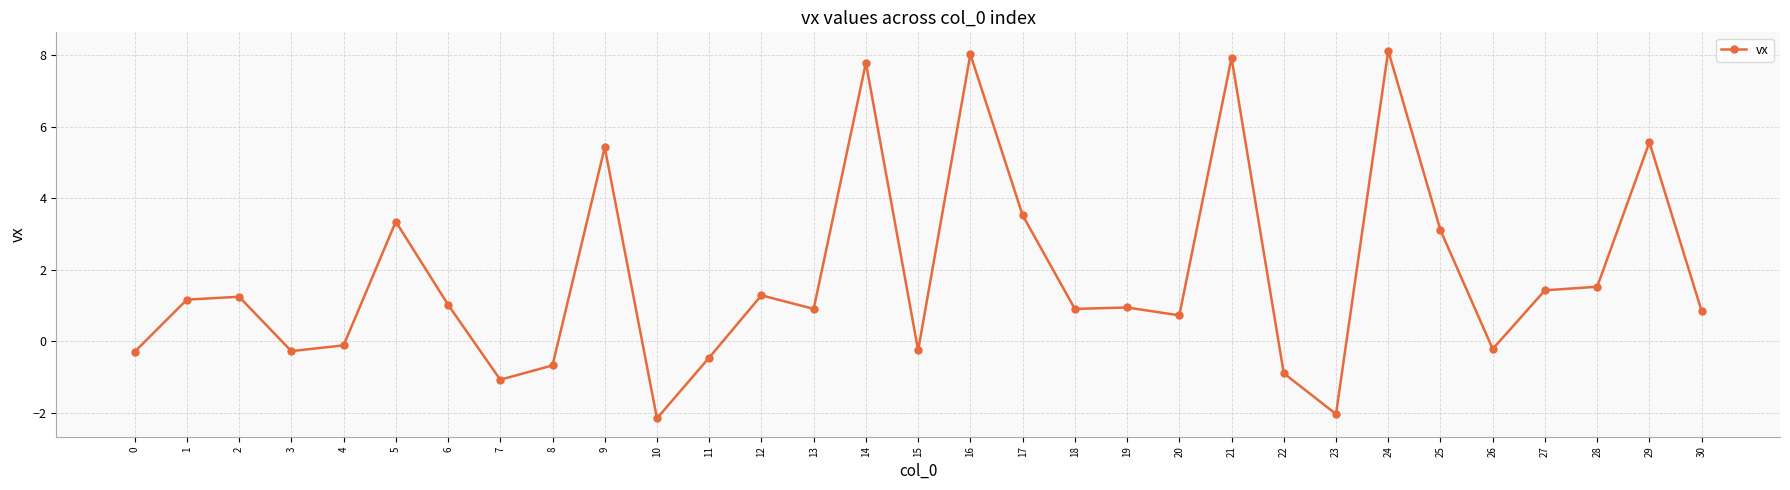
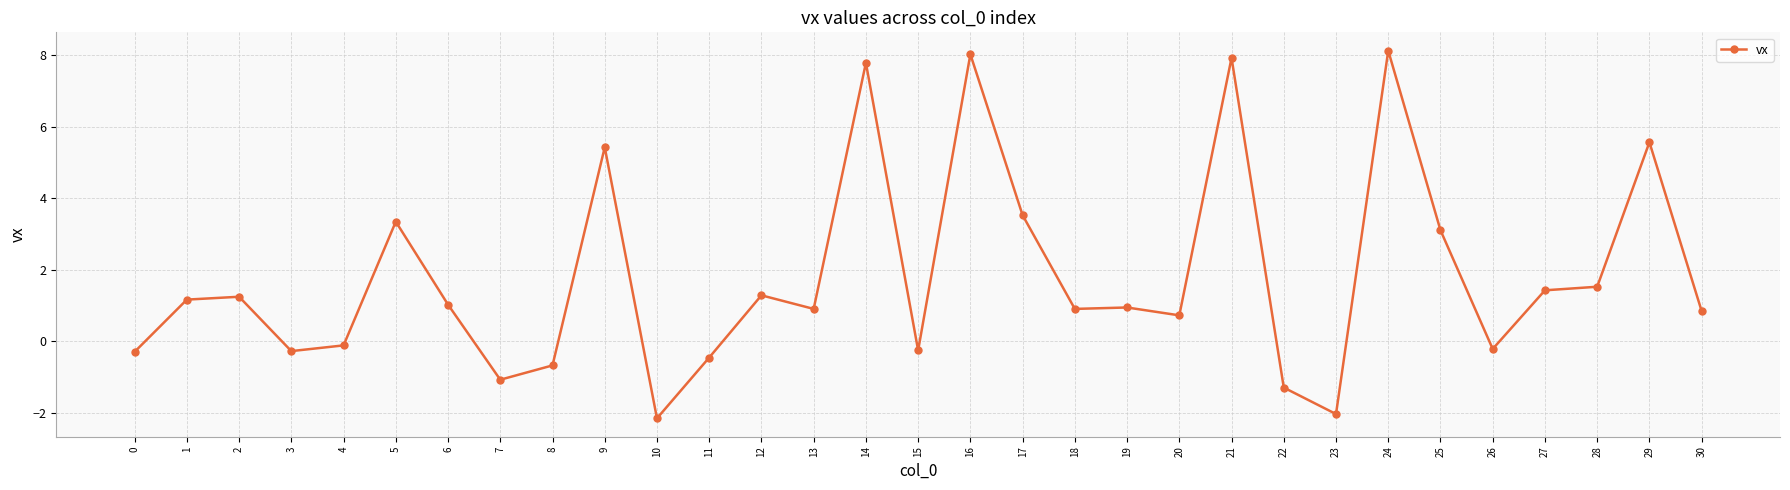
22: -0.9 -> -1.3
